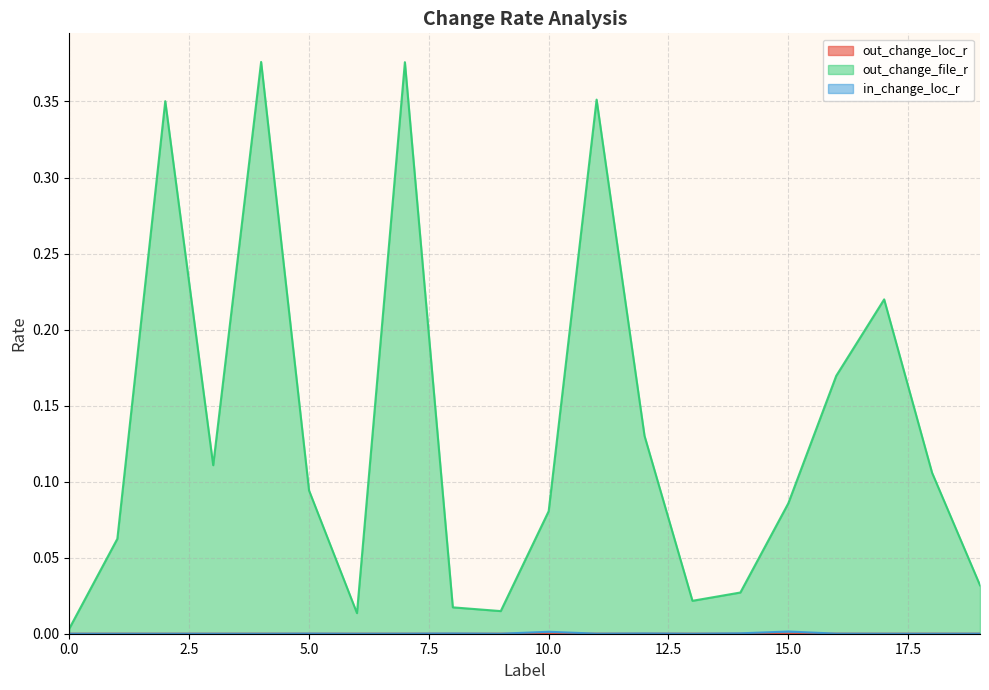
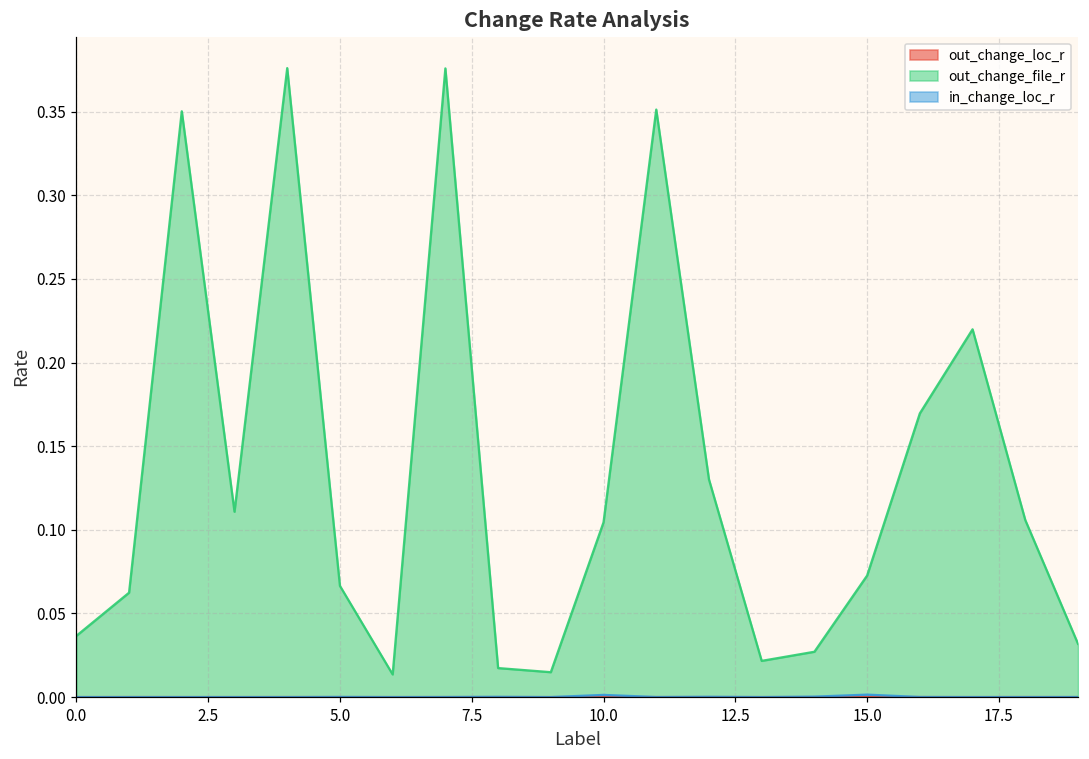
out_change_file_r, 0.0: 0.004 -> 0.037
out_change_file_r, 5.0: 0.094 -> 0.066
out_change_file_r, 10.0: 0.081 -> 0.104
out_change_file_r, 15.0: 0.086 -> 0.073
